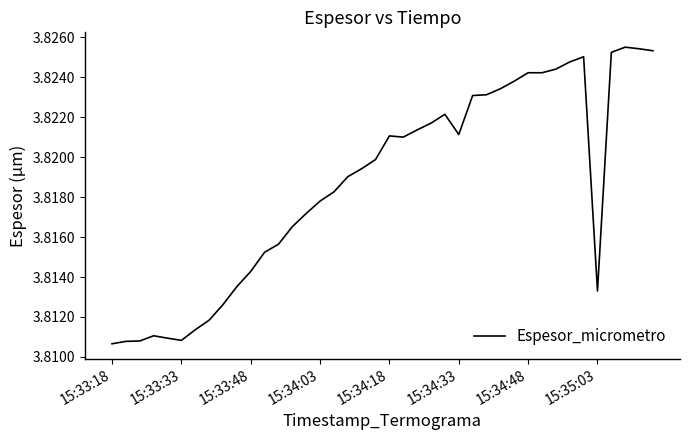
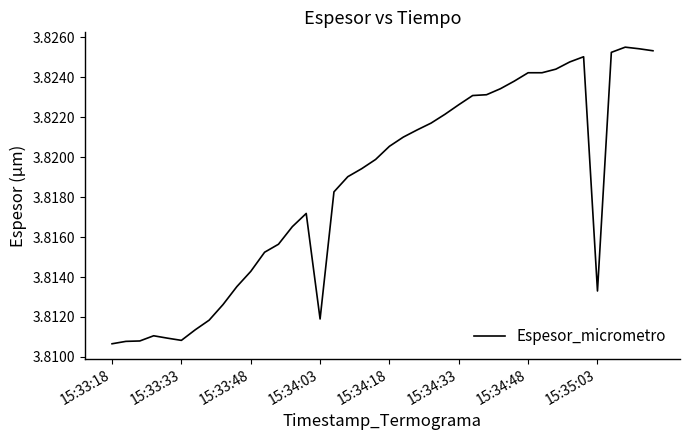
15:34:03: 3.8178 -> 3.8119
15:34:18: 3.8211 -> 3.8205
15:34:33: 3.8211 -> 3.8226
